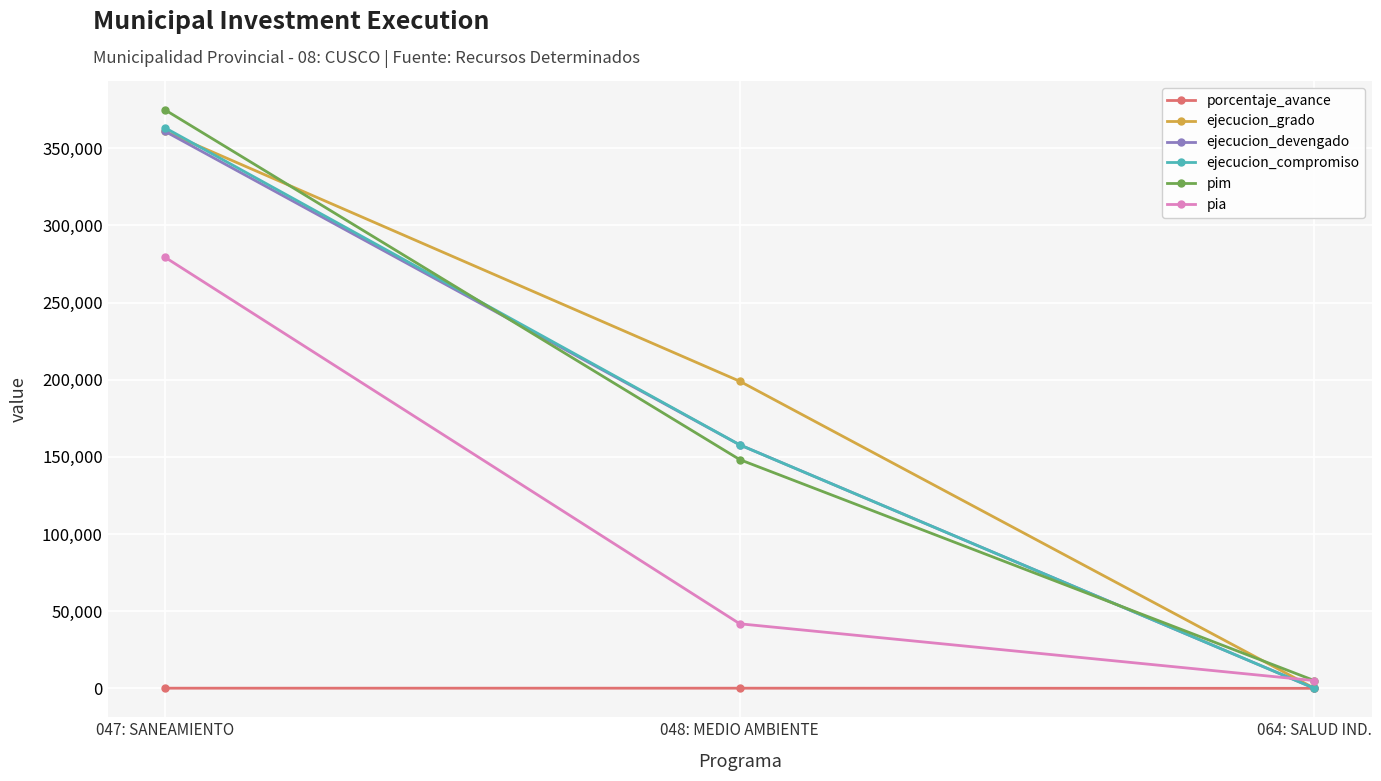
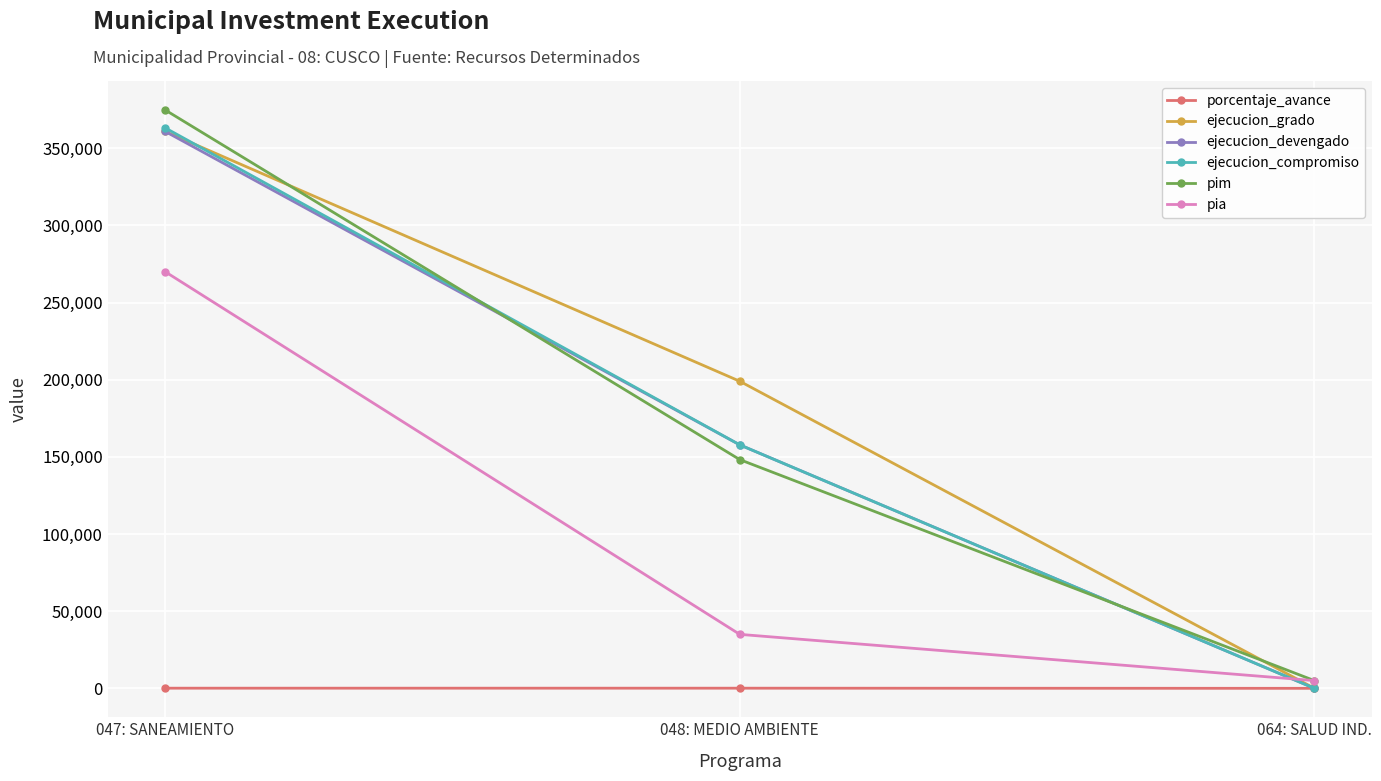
pia, 047: SANEAMIENTO: 279,000 -> 270,000
pia, 048: MEDIO AMBIENTE: 42,000 -> 35,000
